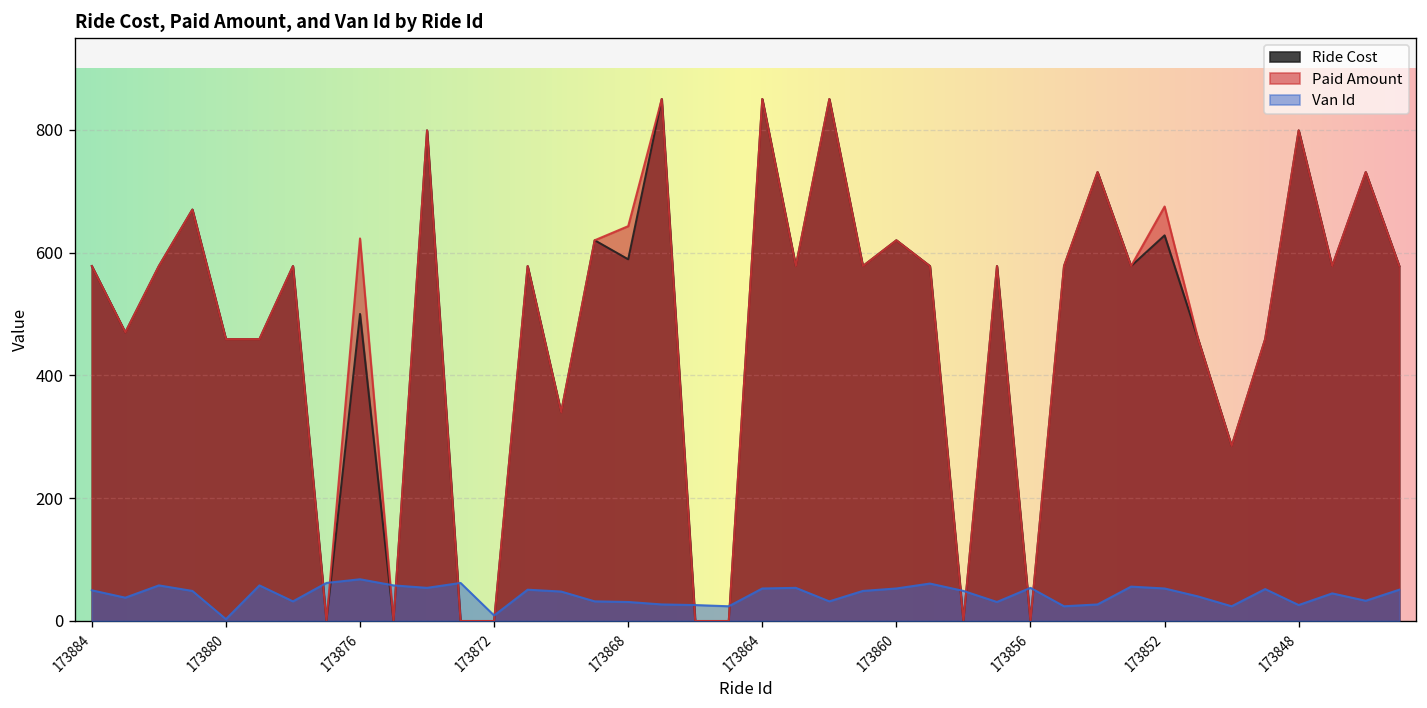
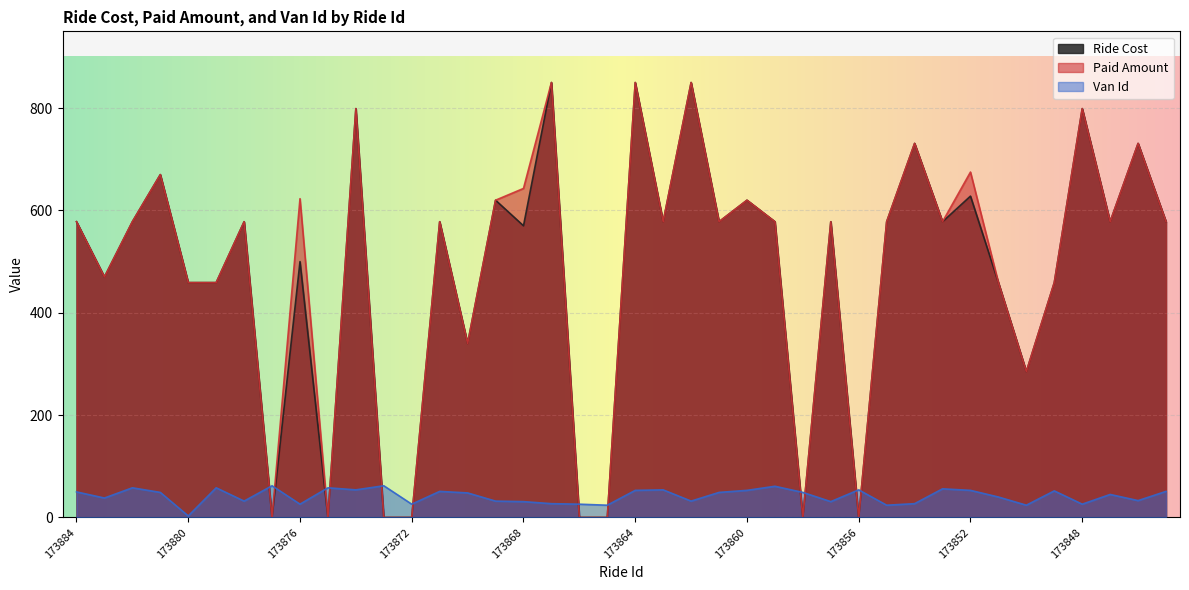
Van Id, 173876: 70 -> 30
Van Id, 173872: 10 -> 30
Ride Cost, 173868: 590 -> 570
